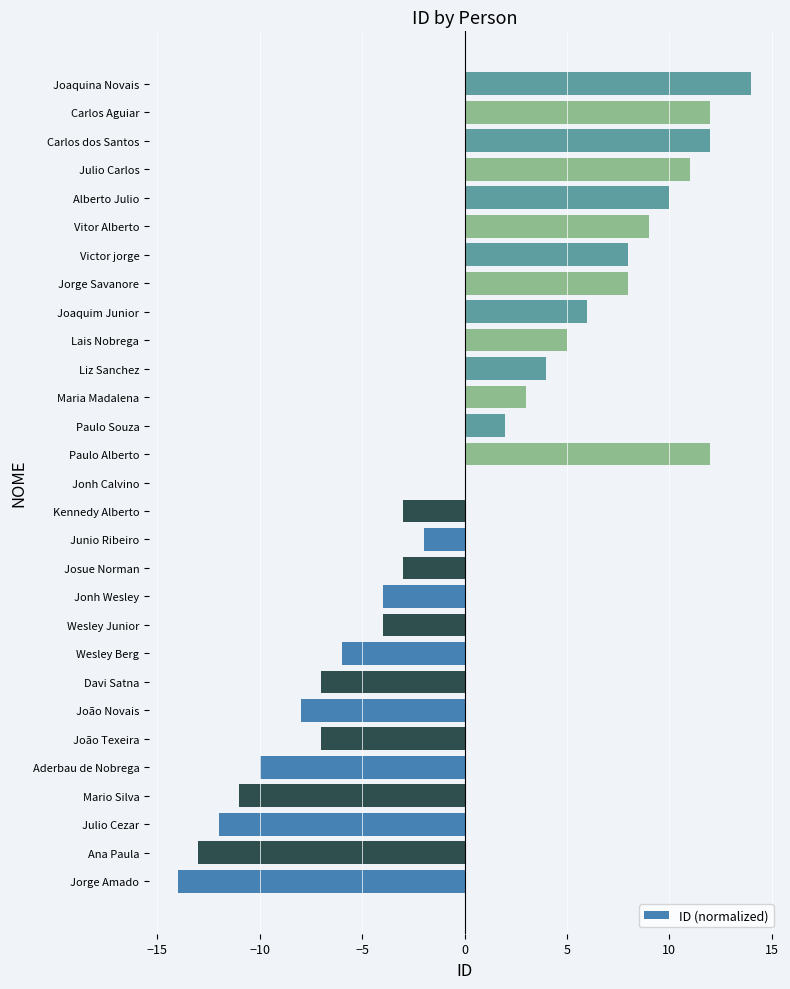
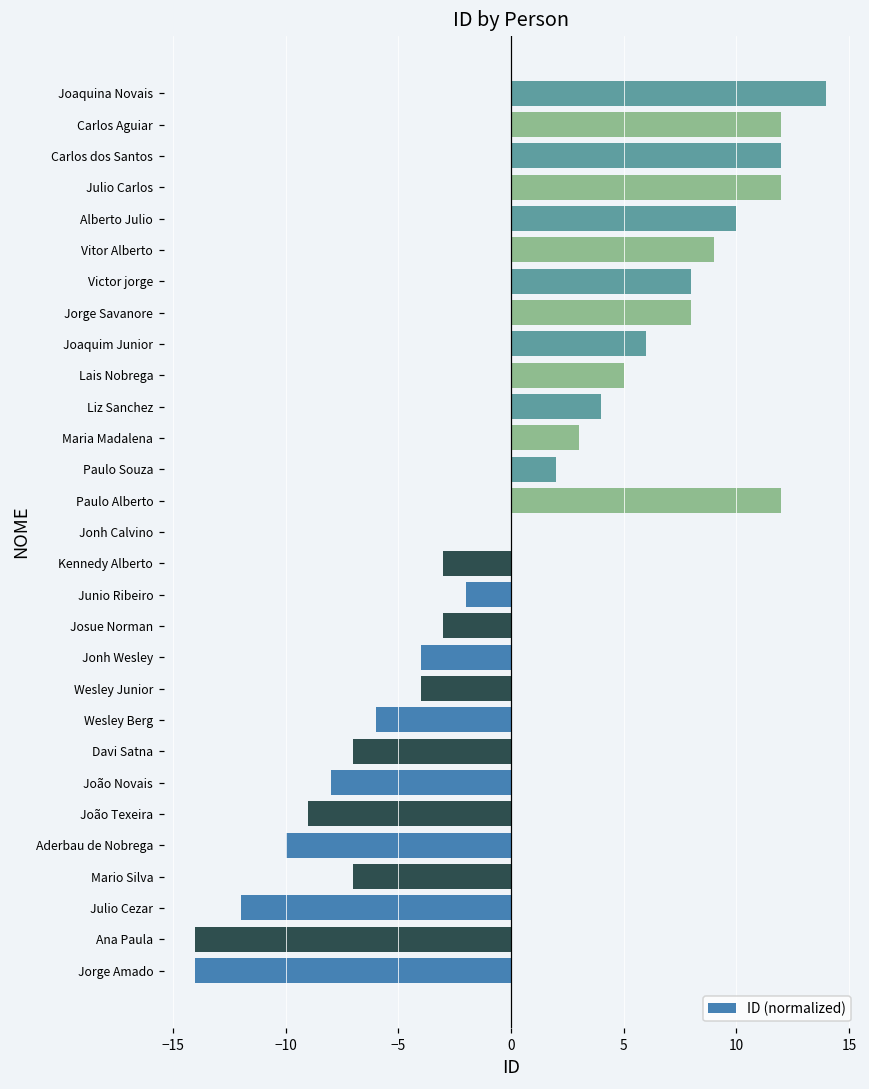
Julio Carlos: 11.0 -> 12.0
João Texeira: -7.0 -> -9.0
Mario Silva: -11.0 -> -7.0
Ana Paula: -13.0 -> -14.0
